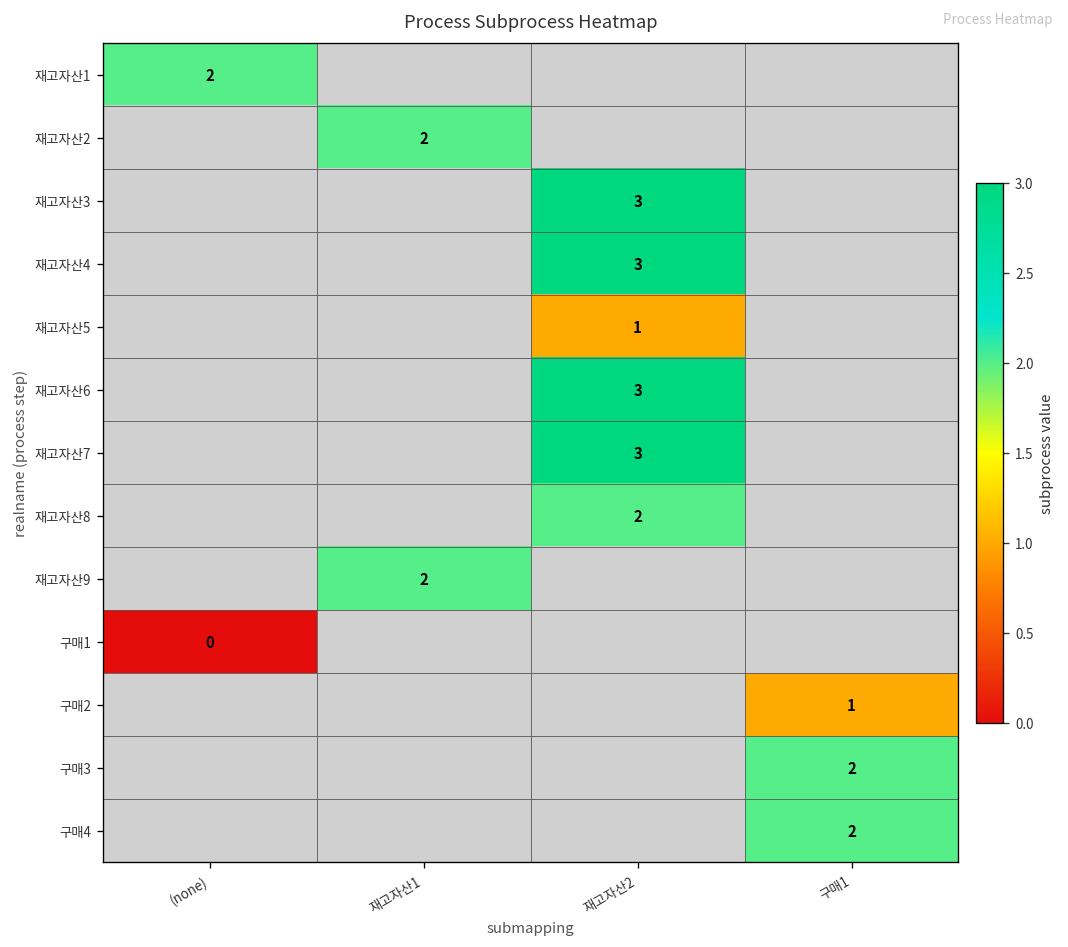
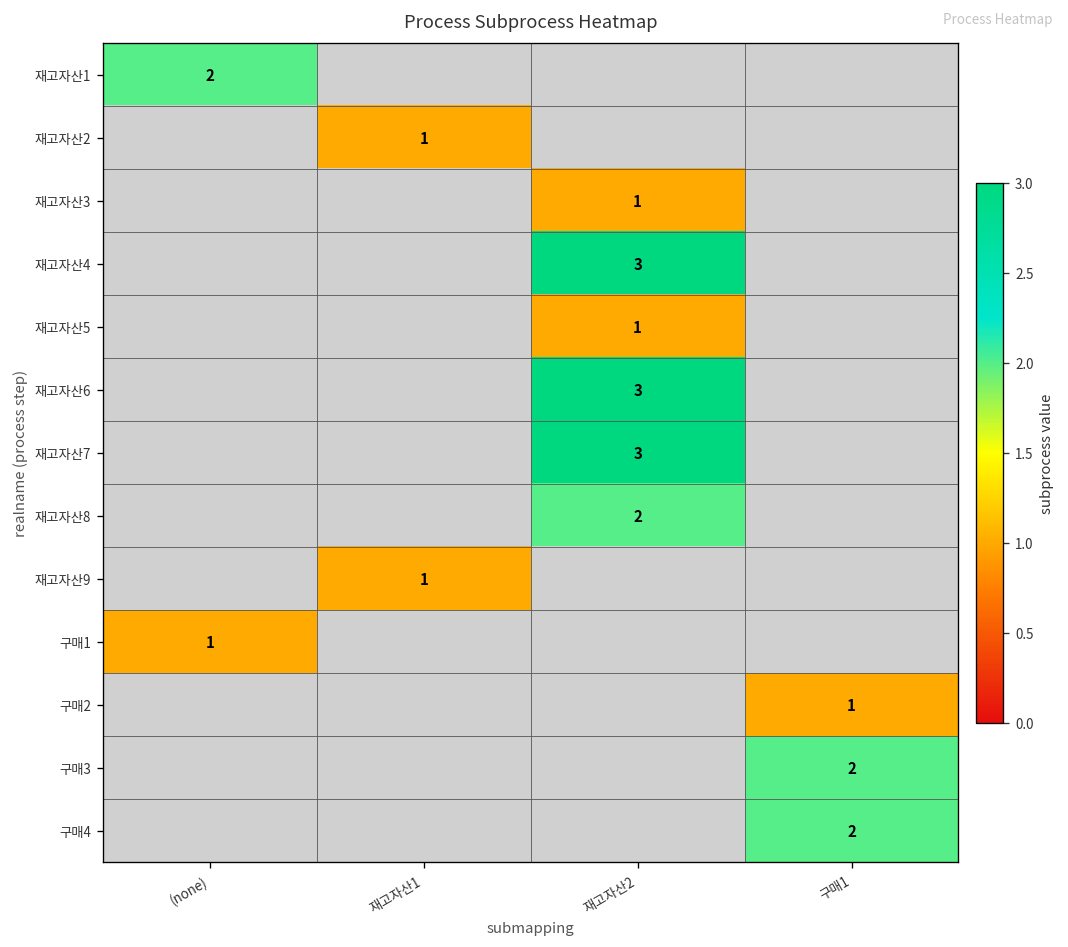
재고자산2, 재고자산1: 2 -> 1
재고자산3, 재고자산2: 3 -> 1
재고자산9, 재고자산1: 2 -> 1
구매1, (none): 0 -> 1
